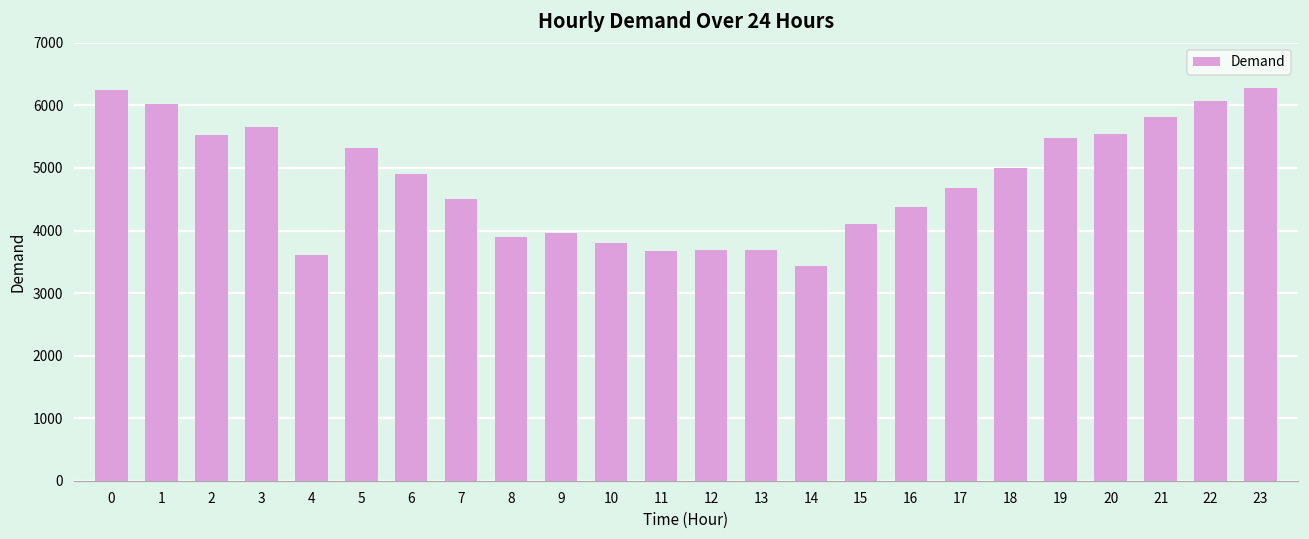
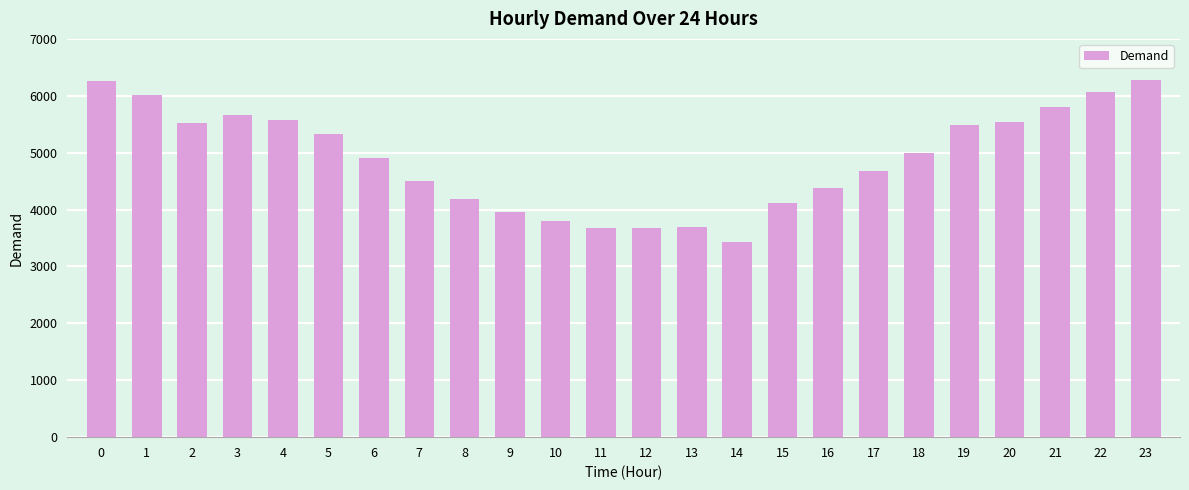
4: 3600 -> 5600
8: 3900 -> 4200
